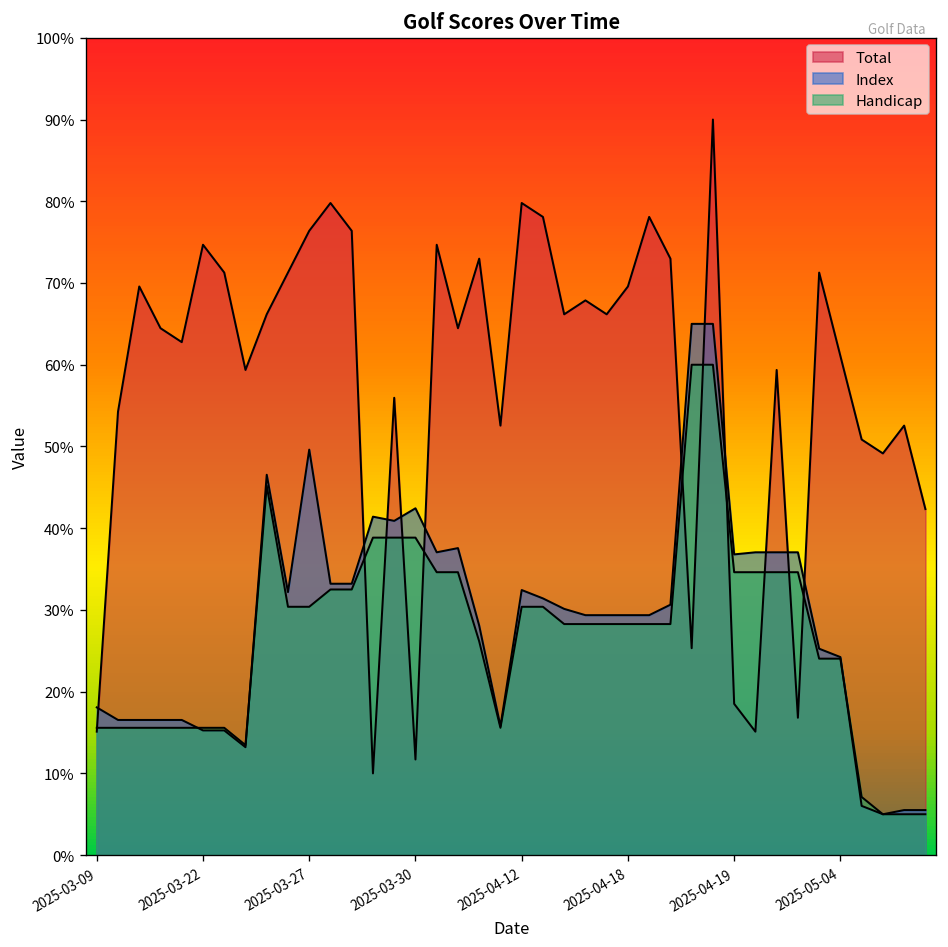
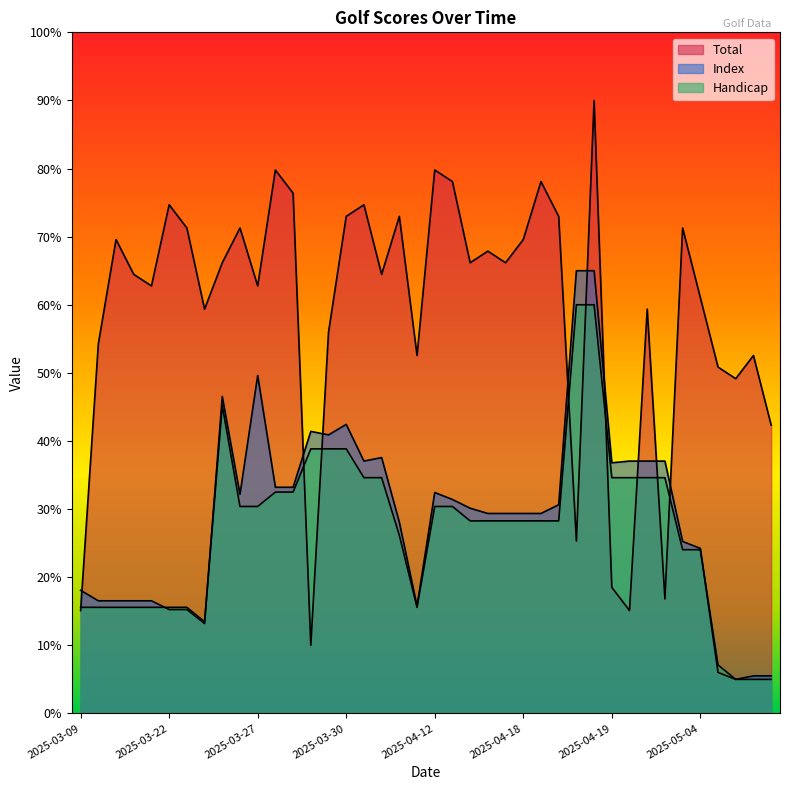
Total, 2025-03-27: 76% -> 63%
Total, 2025-03-30: 12% -> 73%
